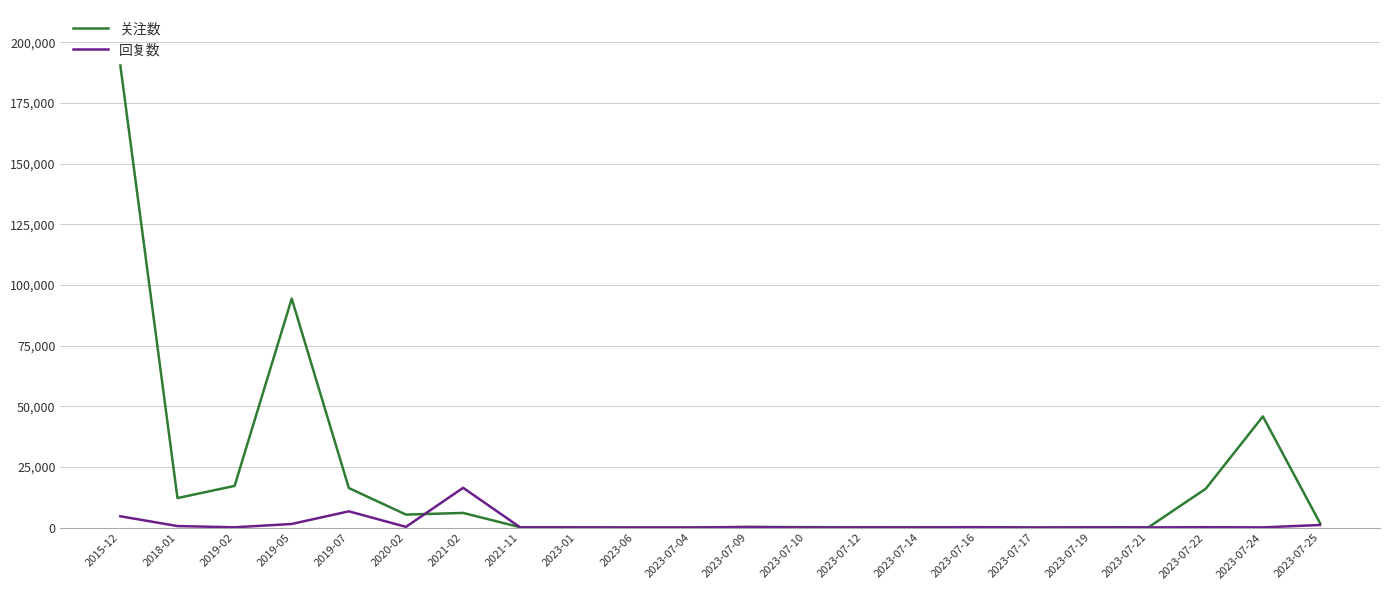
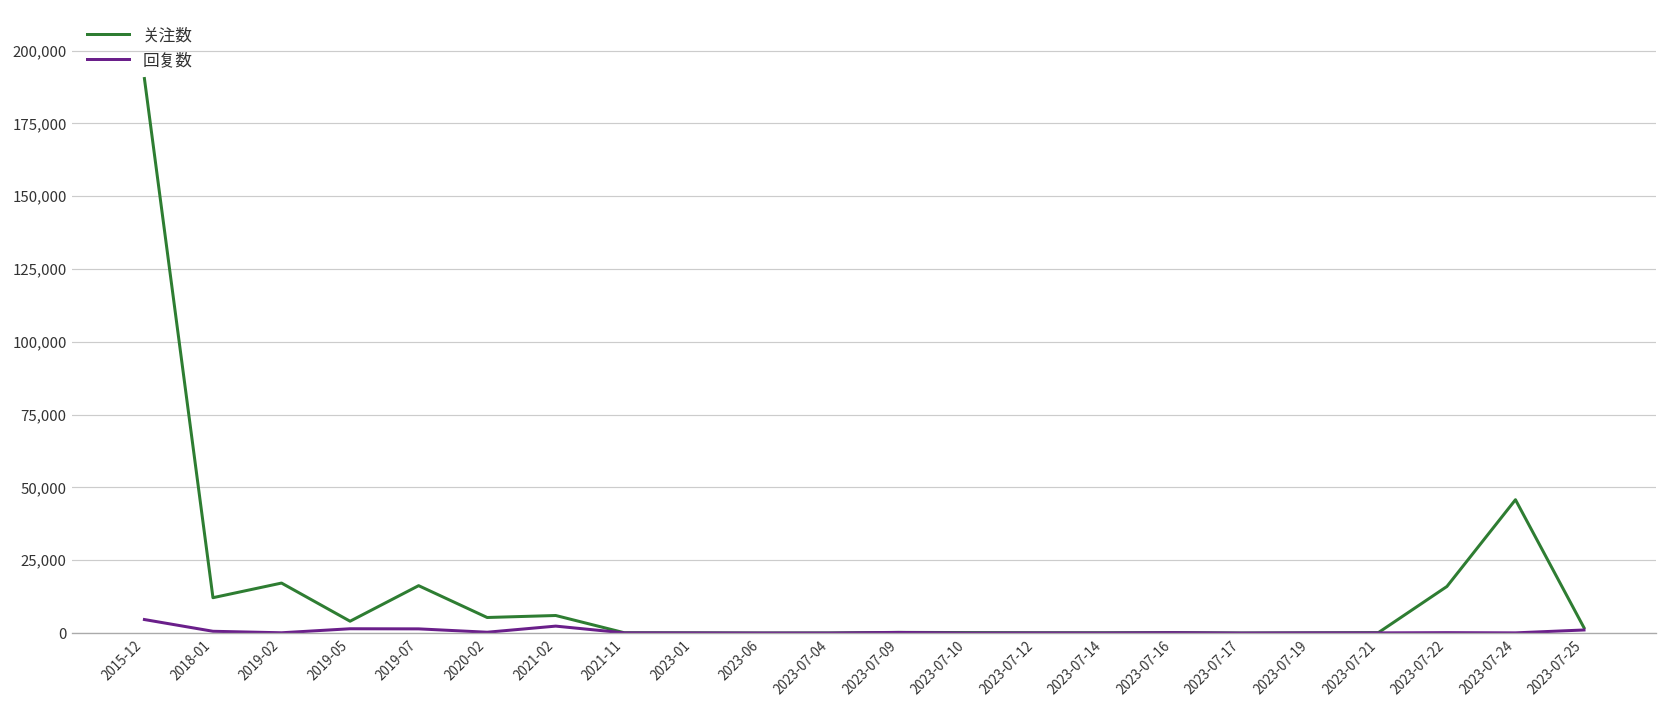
关注数, 2019-05: 94,000 -> 4,000
回复数, 2019-07: 7,000 -> 1,000
回复数, 2021-02: 16,000 -> 2,000
